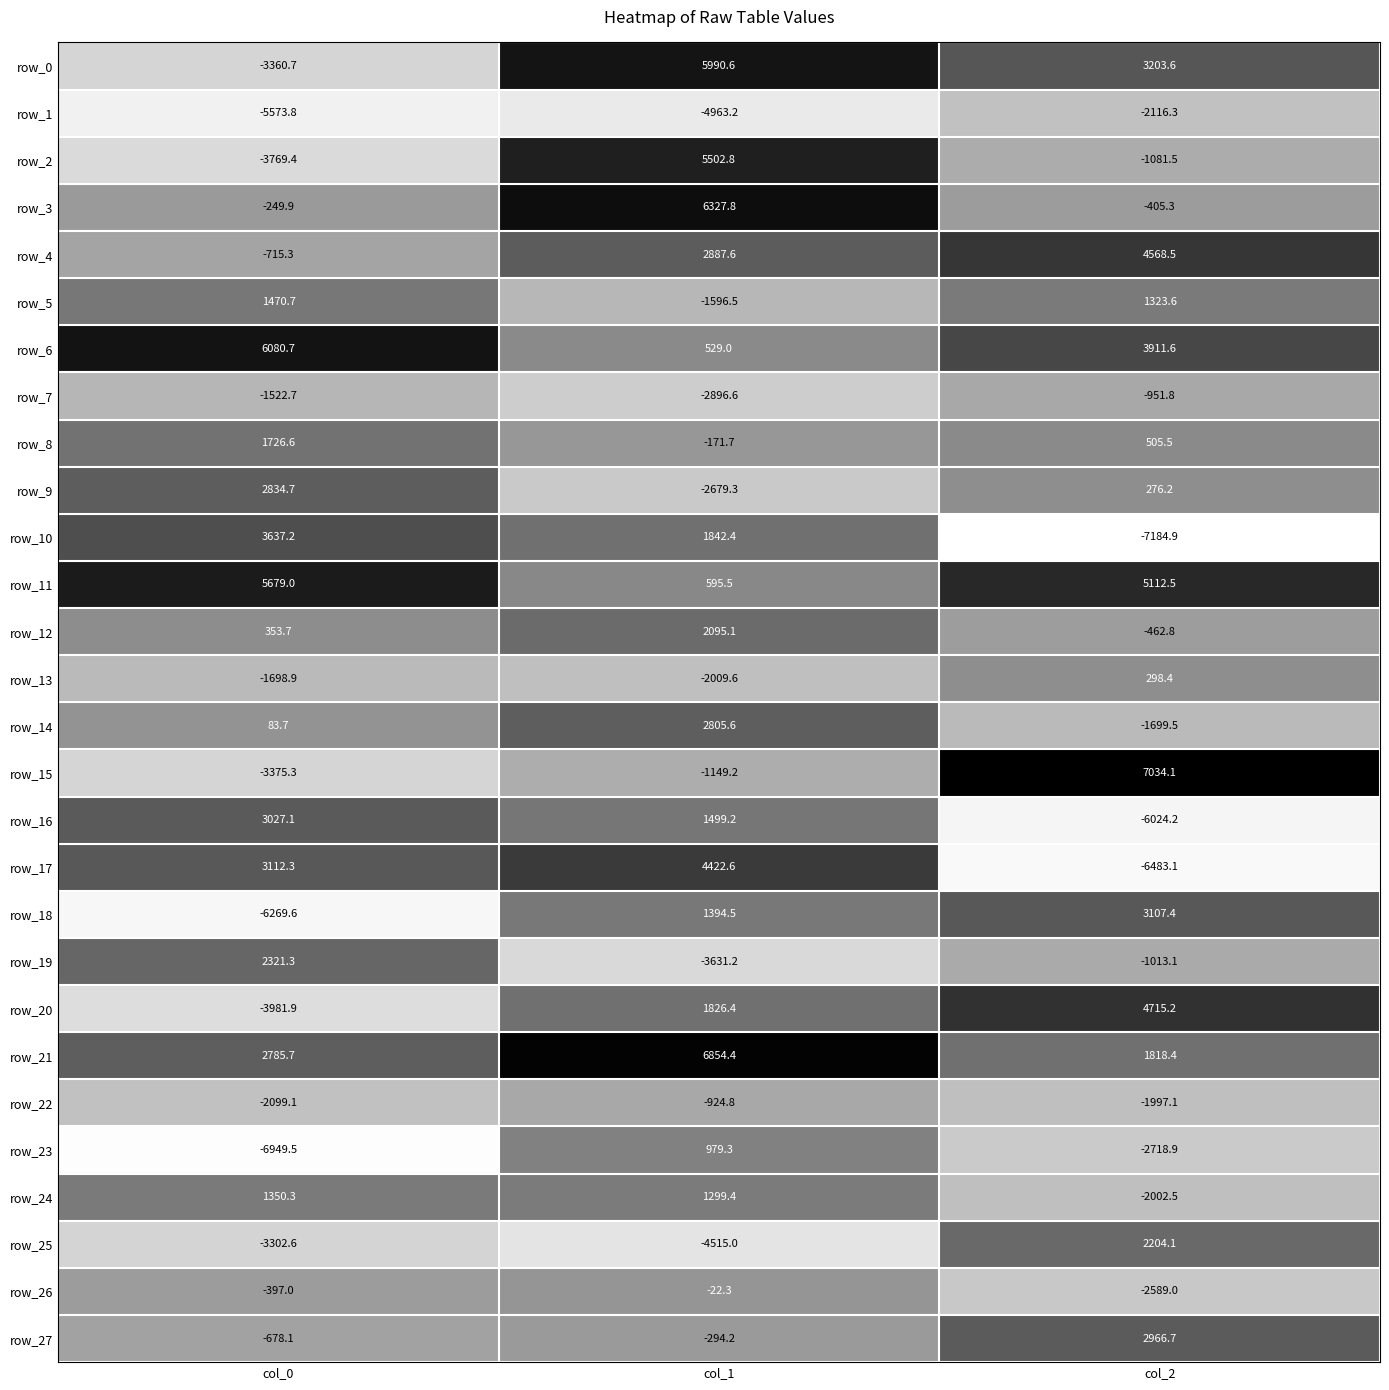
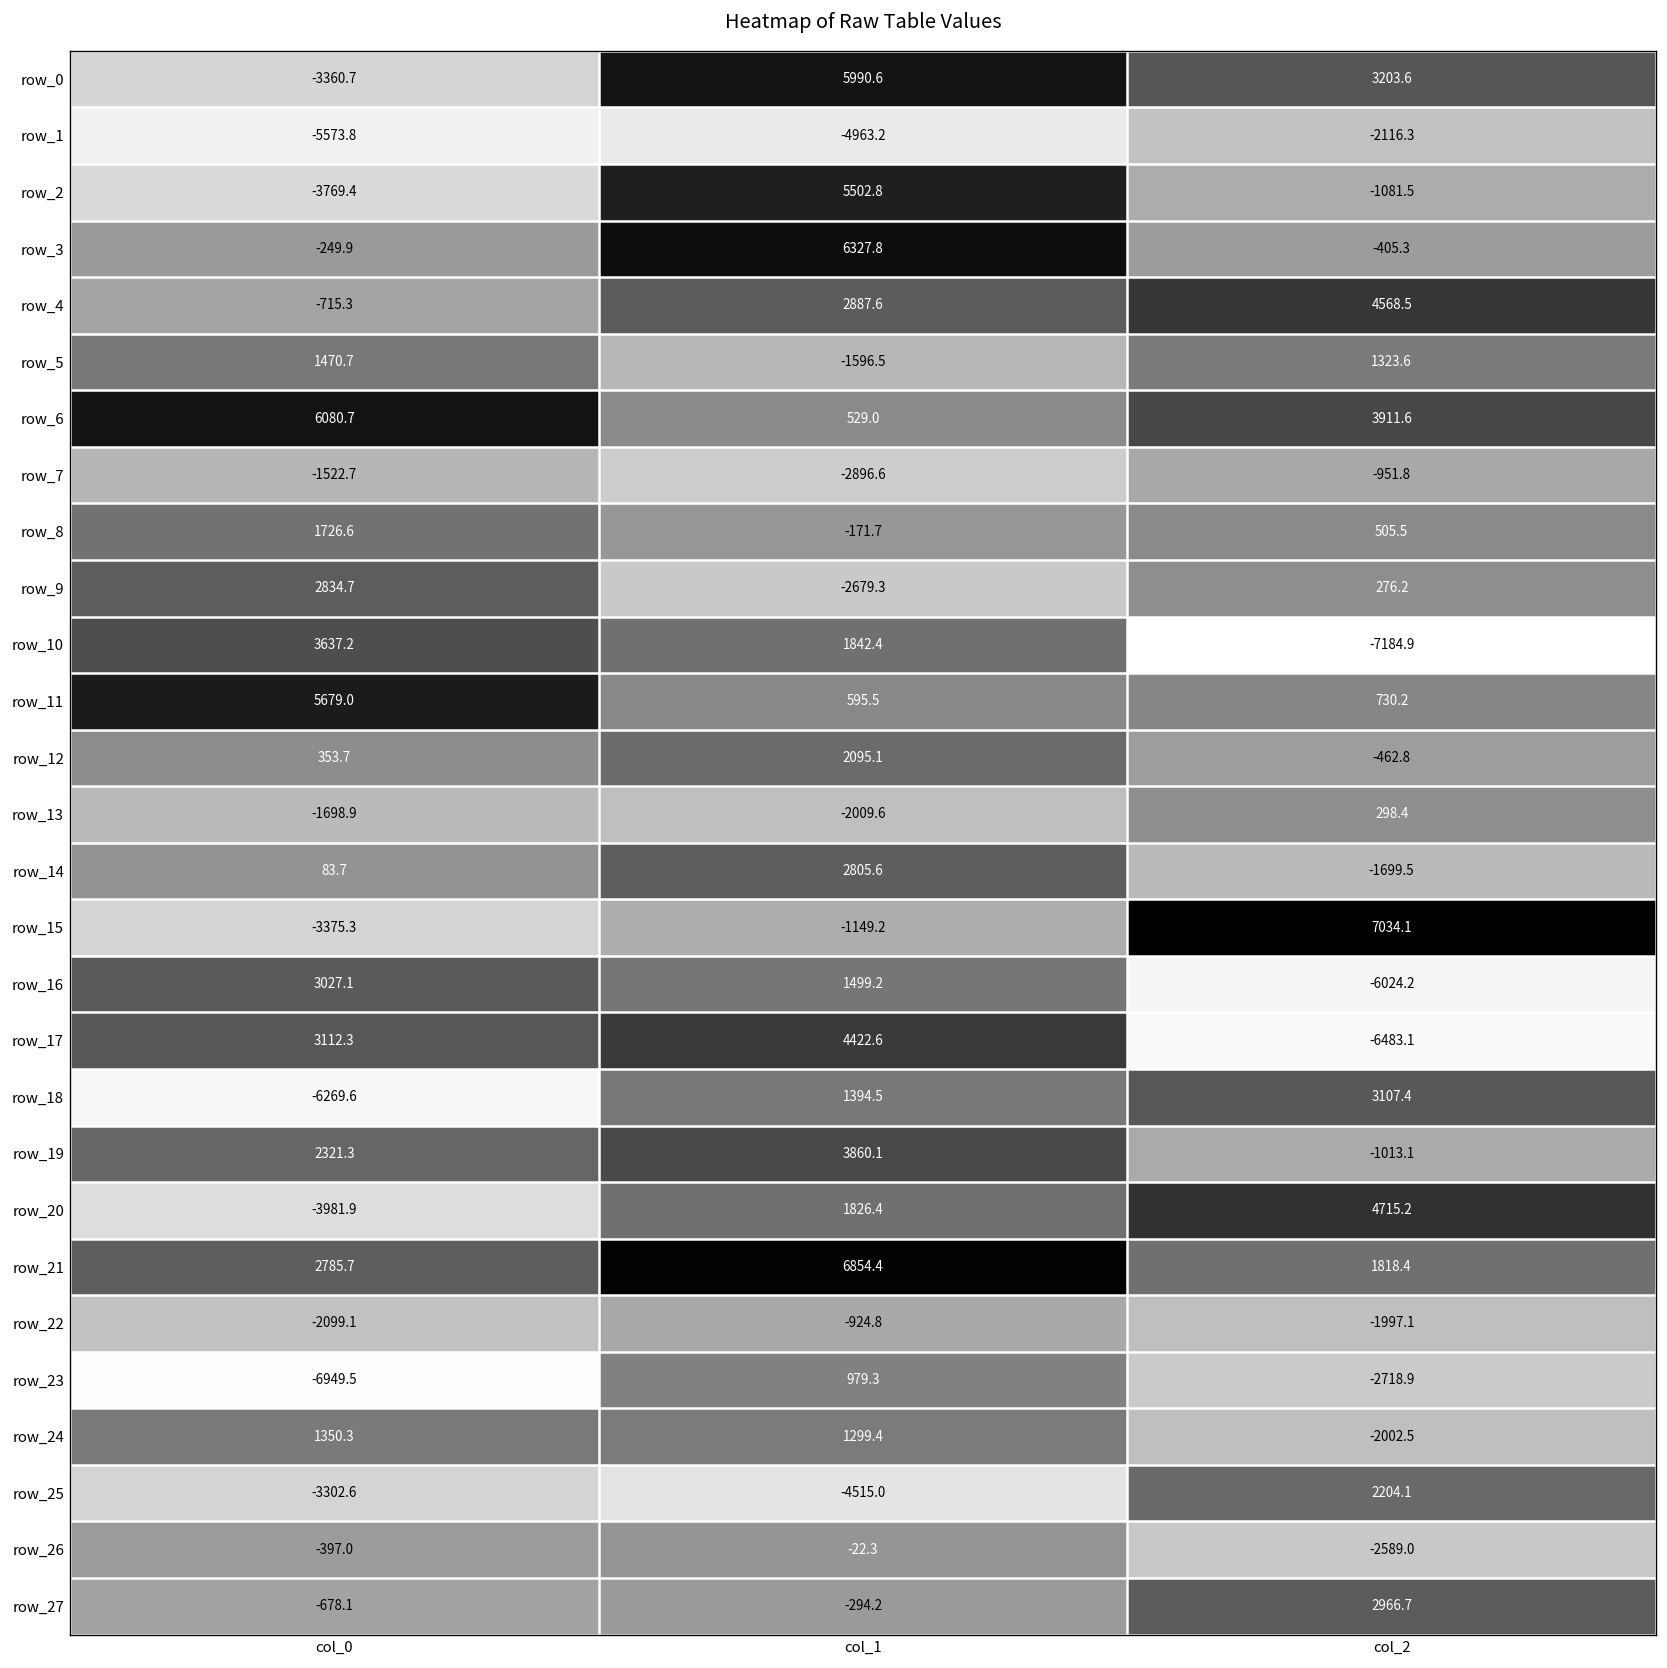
row_11, col_2: 5112.5 -> 730.2
row_19, col_1: -3631.2 -> 3860.1
